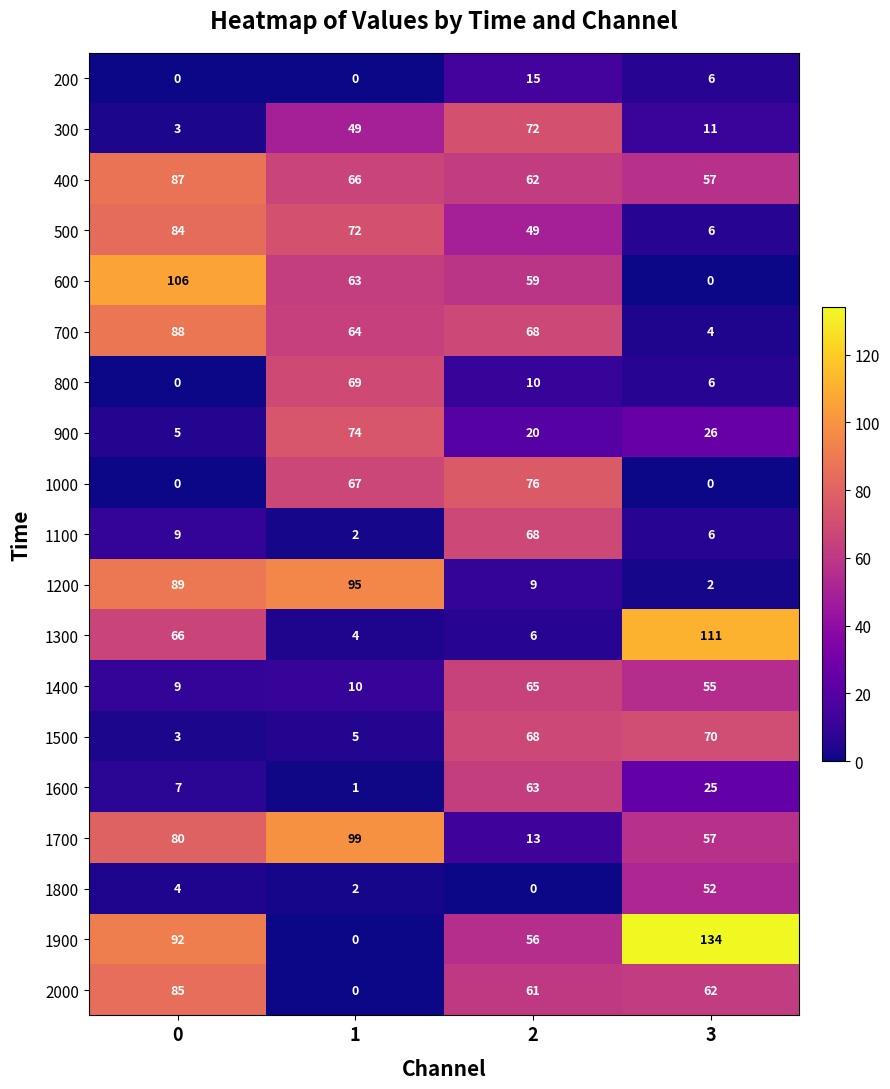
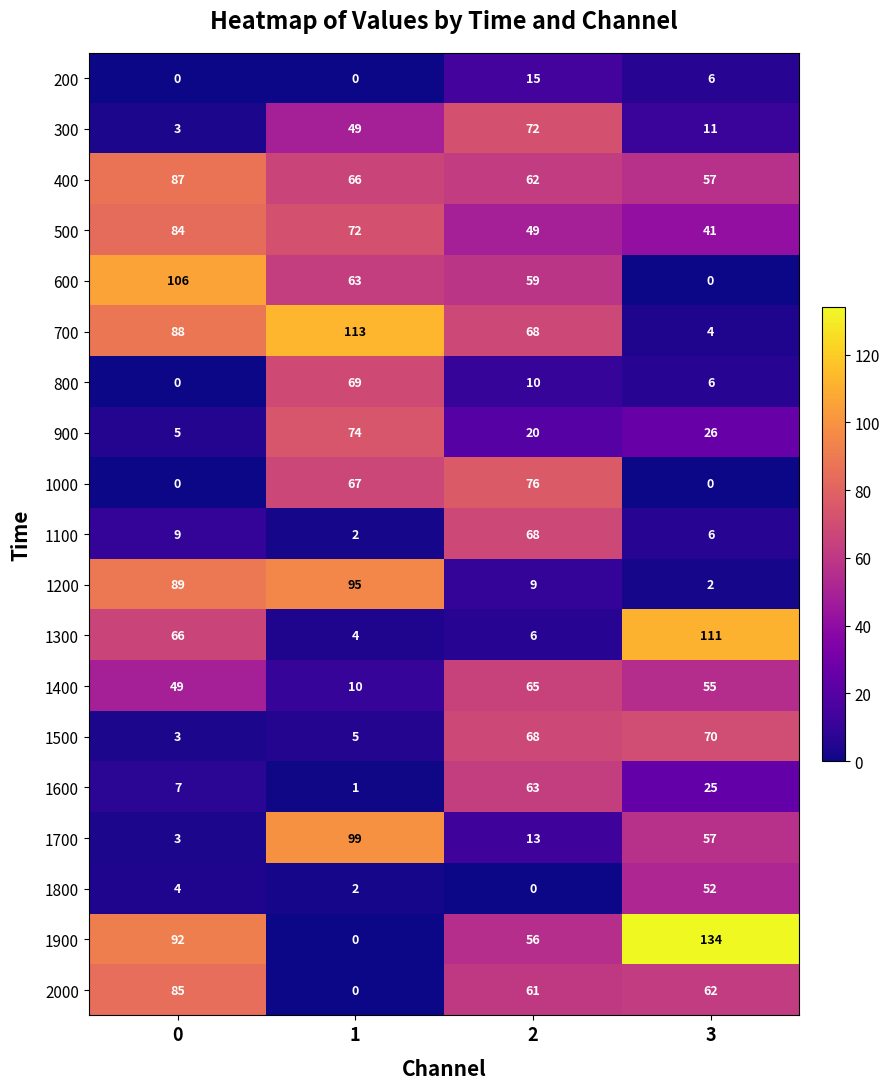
500, 3: 6 -> 41
700, 1: 64 -> 113
1400, 0: 9 -> 49
1700, 0: 80 -> 3
